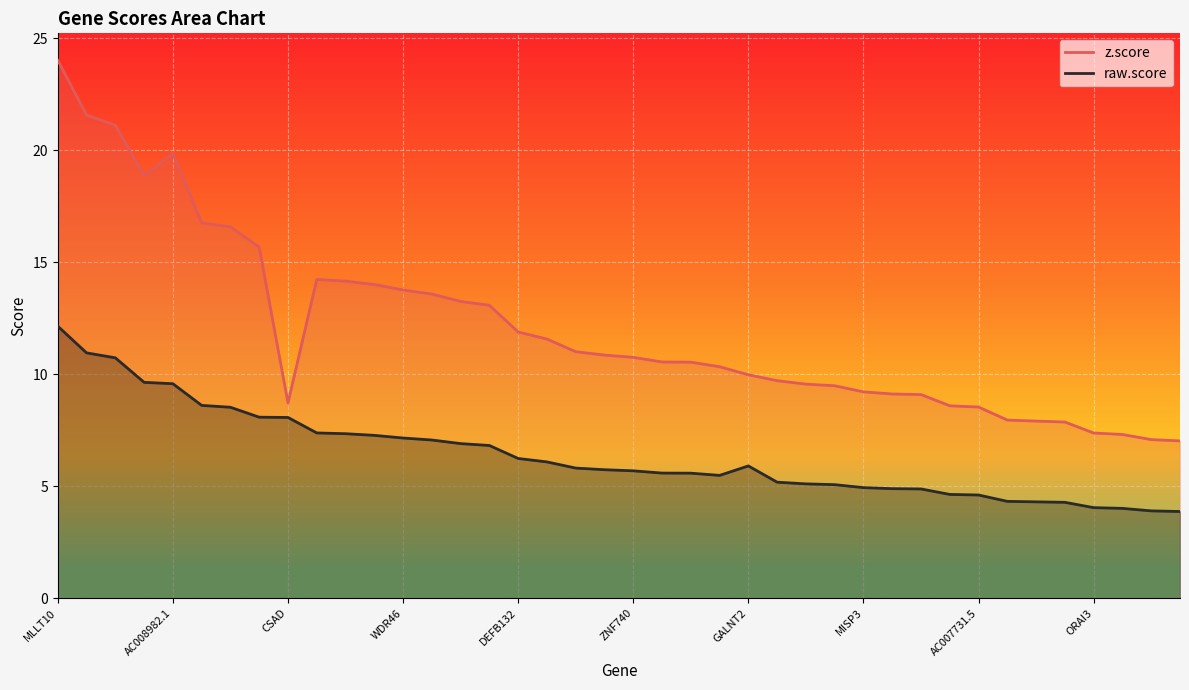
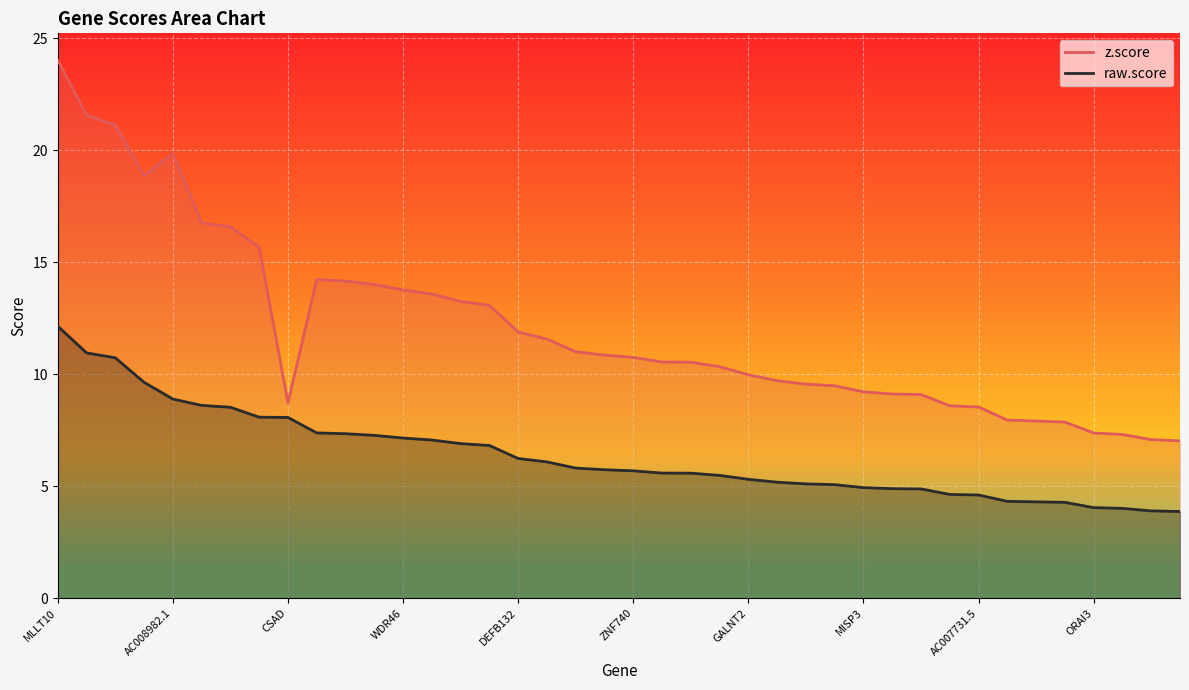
raw.score, AC008982.1: 9.6 -> 8.9
raw.score, GALNT2: 5.9 -> 5.3
